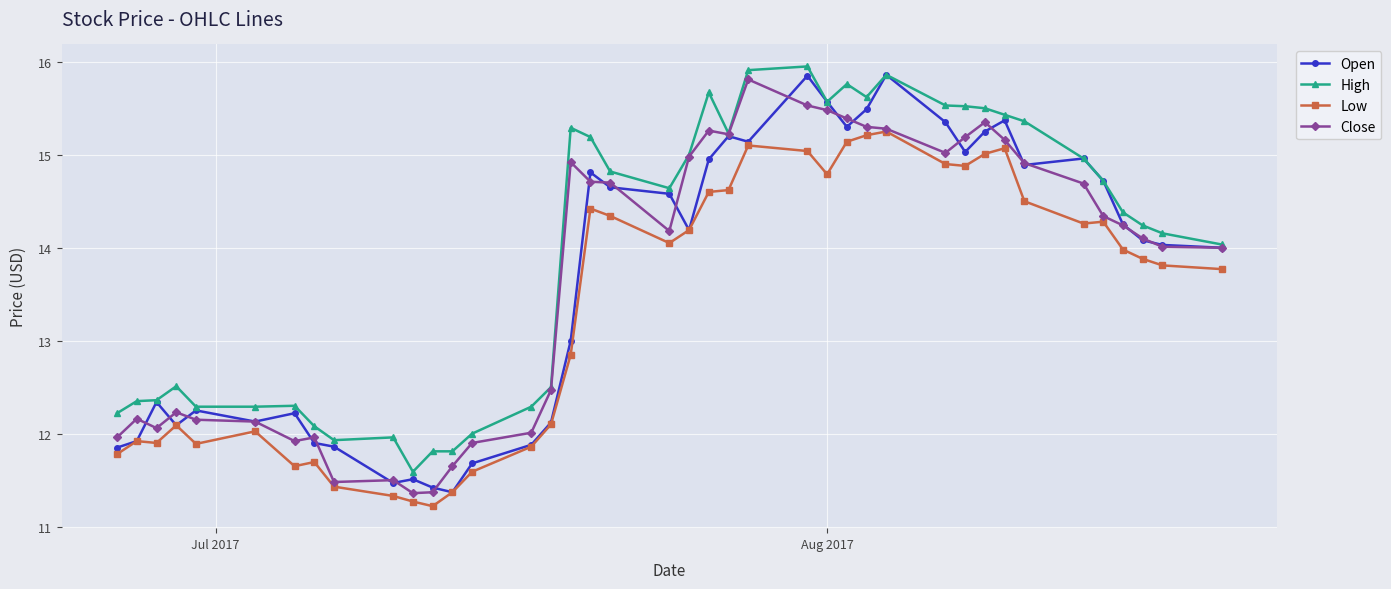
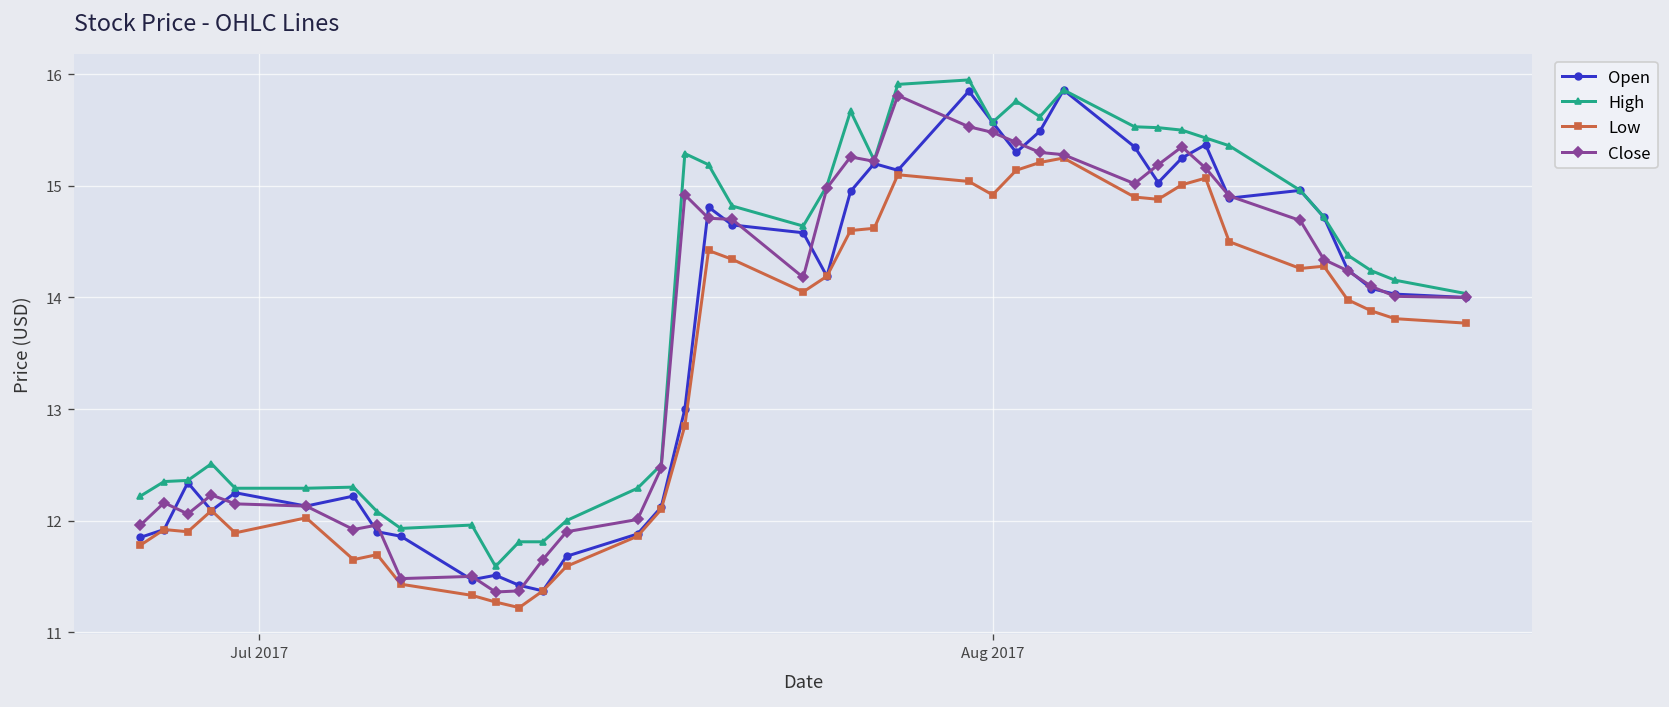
Low, Aug 2017: 14.8 -> 14.9
